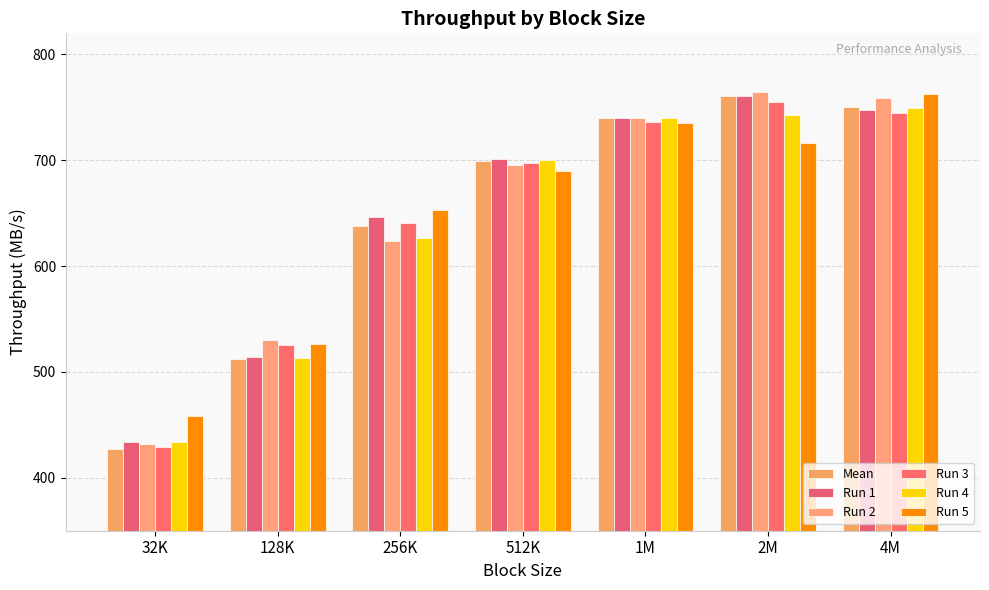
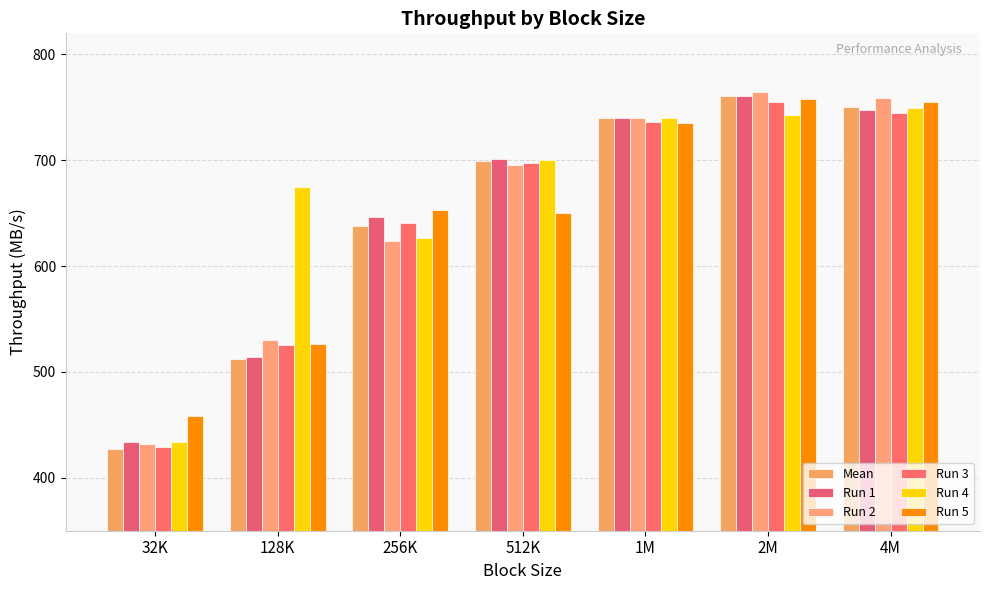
Run 4, 128K: 513 -> 675
Run 5, 512K: 690 -> 650
Run 5, 2M: 717 -> 758
Run 5, 4M: 763 -> 755
